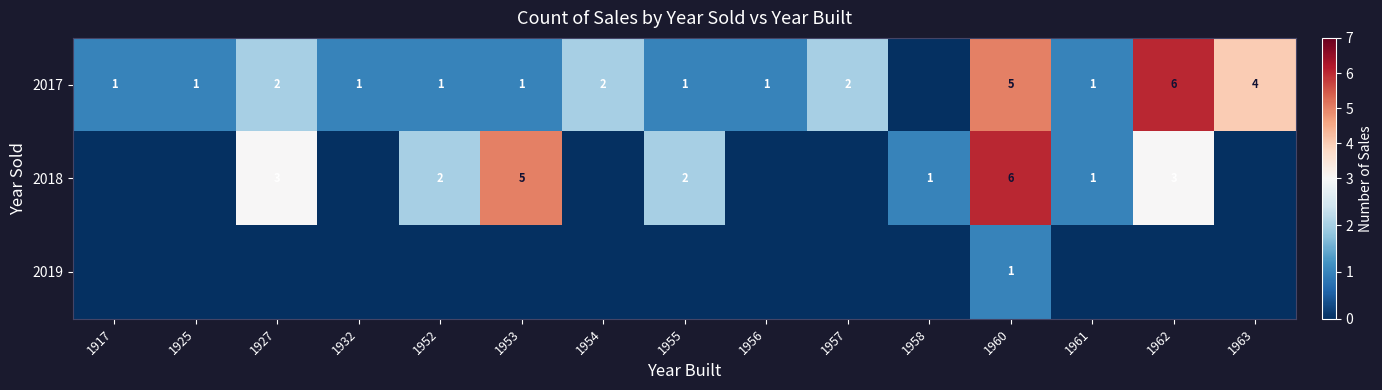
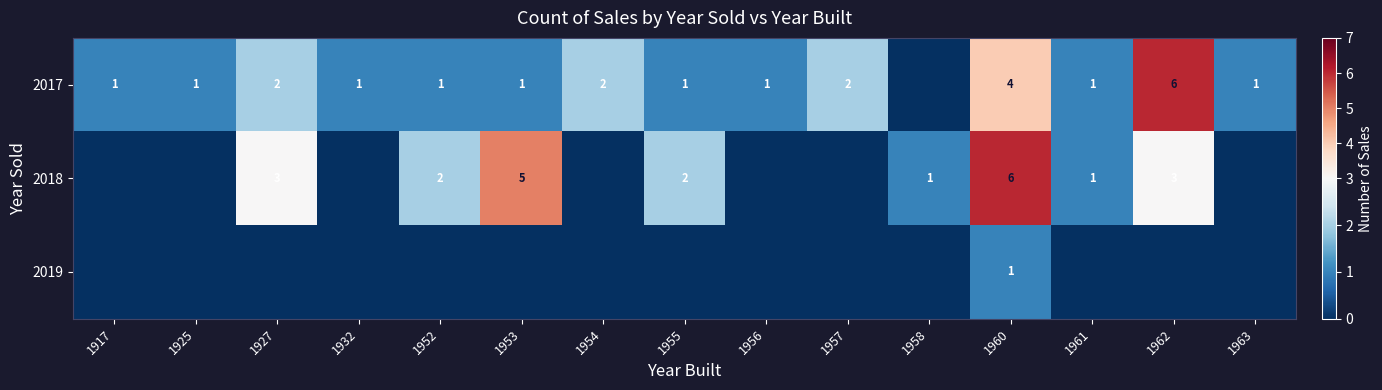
2017, 1960: 5 -> 4
2017, 1963: 4 -> 1
